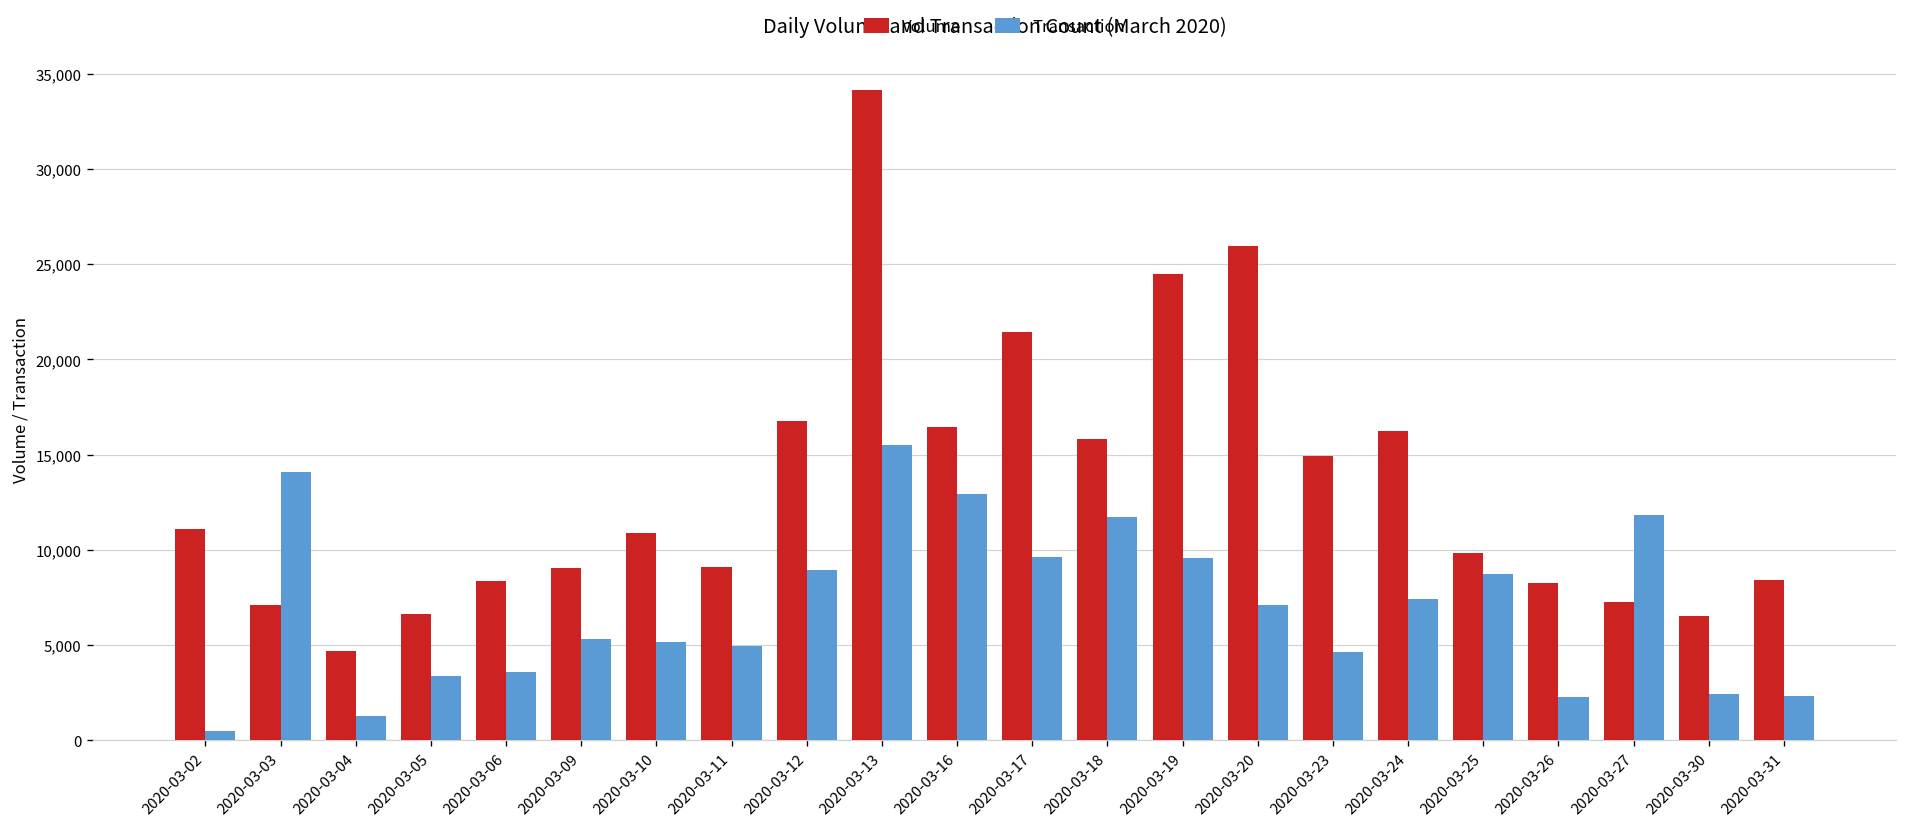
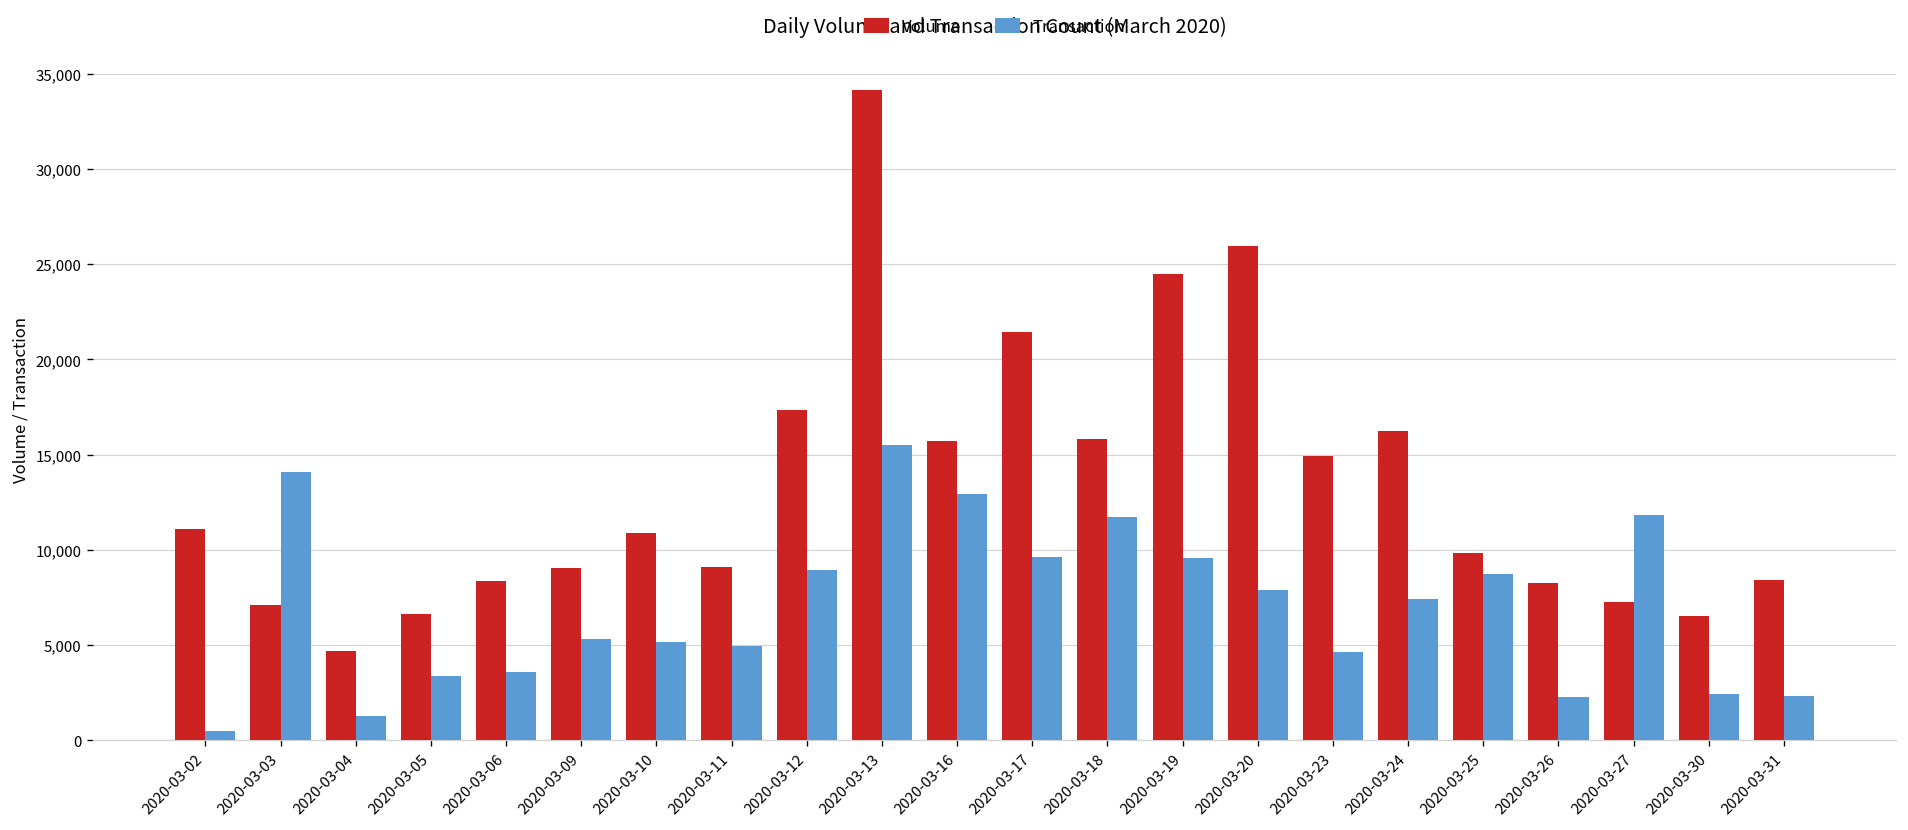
Volume, 2020-03-12: 16,800 -> 17,300
Volume, 2020-03-16: 16,500 -> 15,700
Transaction, 2020-03-20: 7,100 -> 7,900
